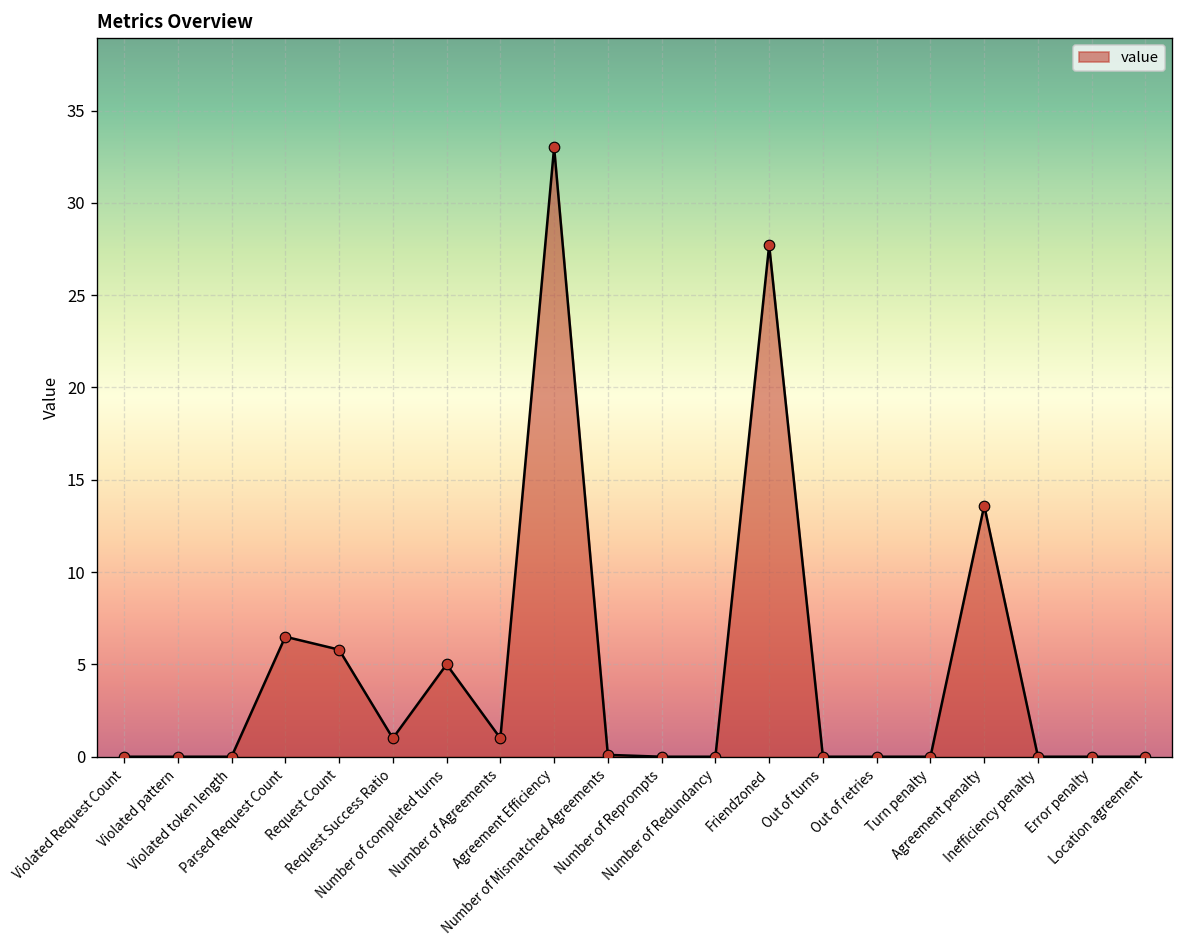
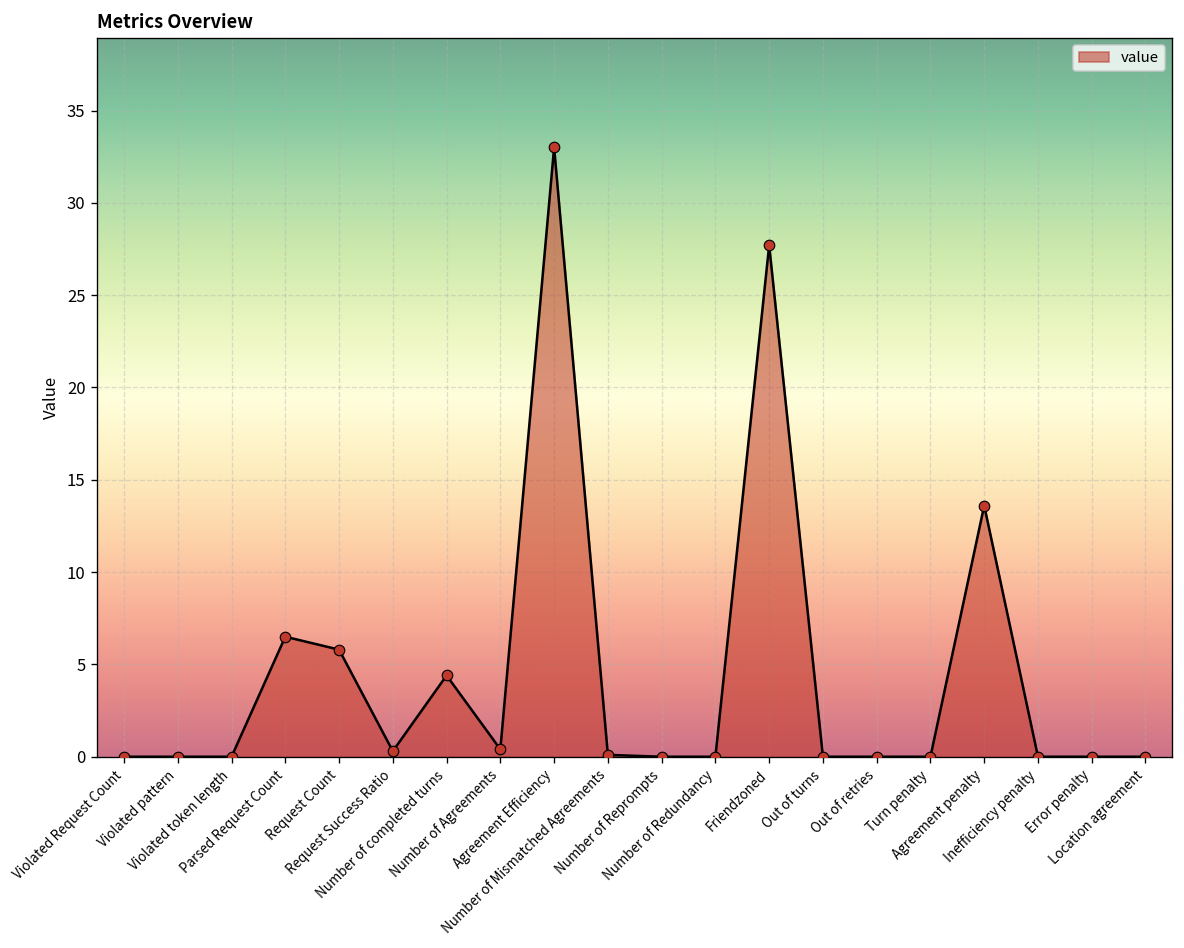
Request Success Ratio: 1.0 -> 0.3
Number of completed turns: 5.0 -> 4.4
Number of Agreements: 1.0 -> 0.4
